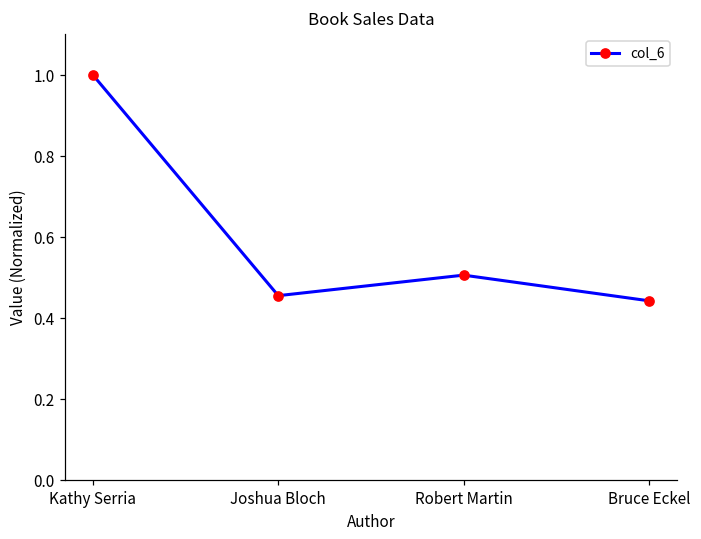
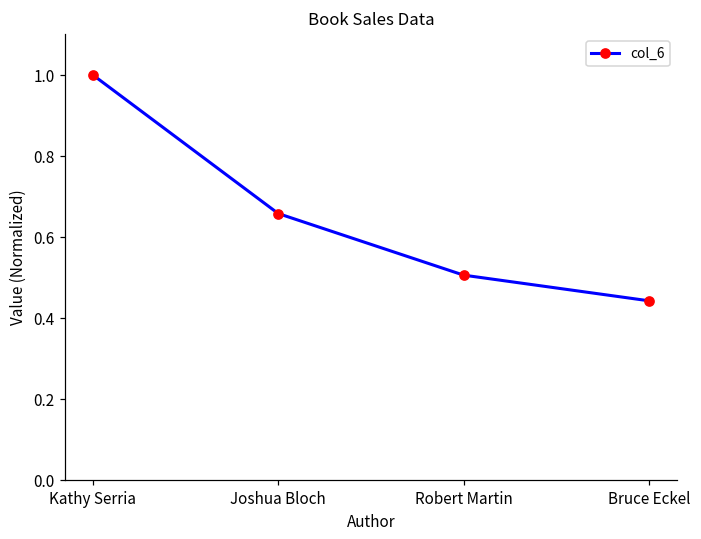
Joshua Bloch: 0.46 -> 0.66
